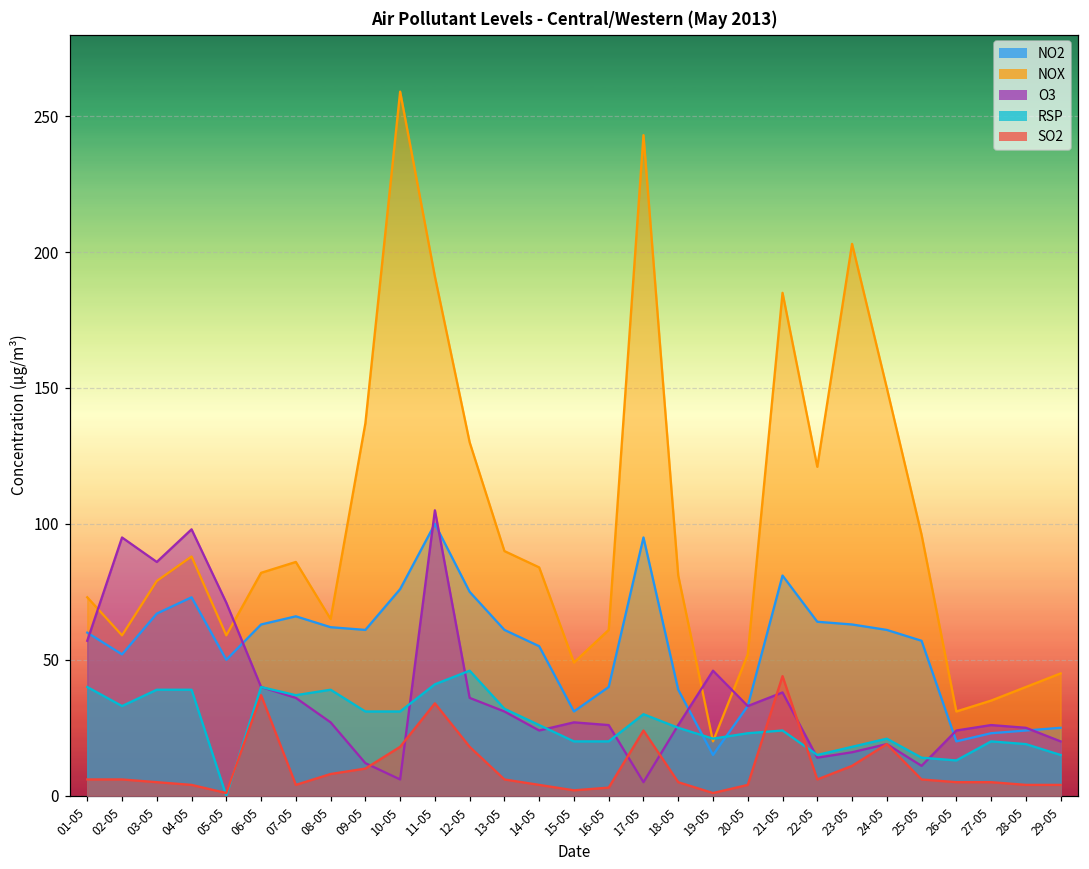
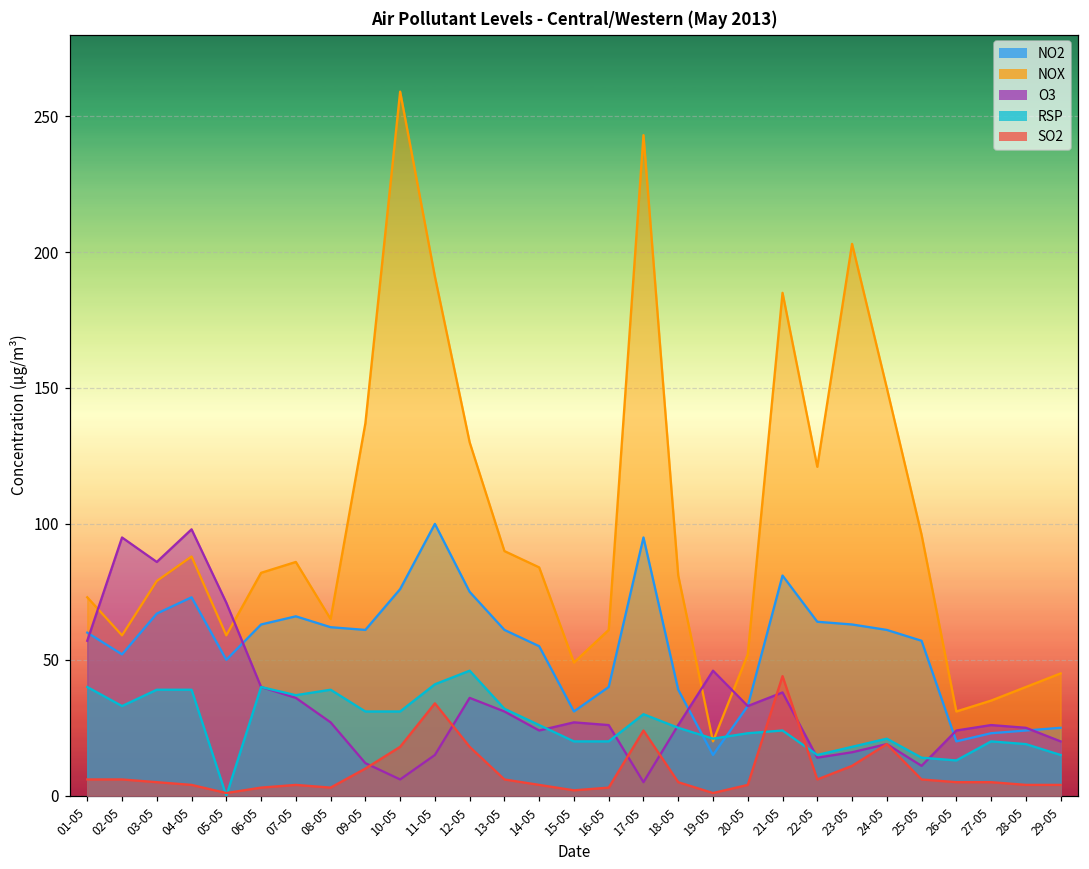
SO2, 06-05: 37 -> 3
SO2, 08-05: 8 -> 3
O3, 11-05: 105 -> 15
